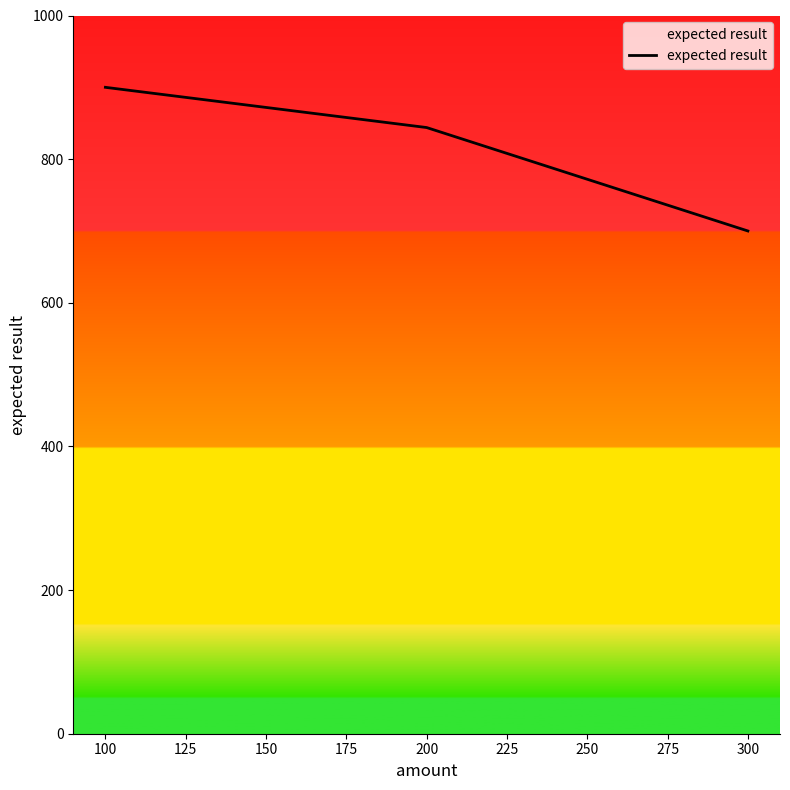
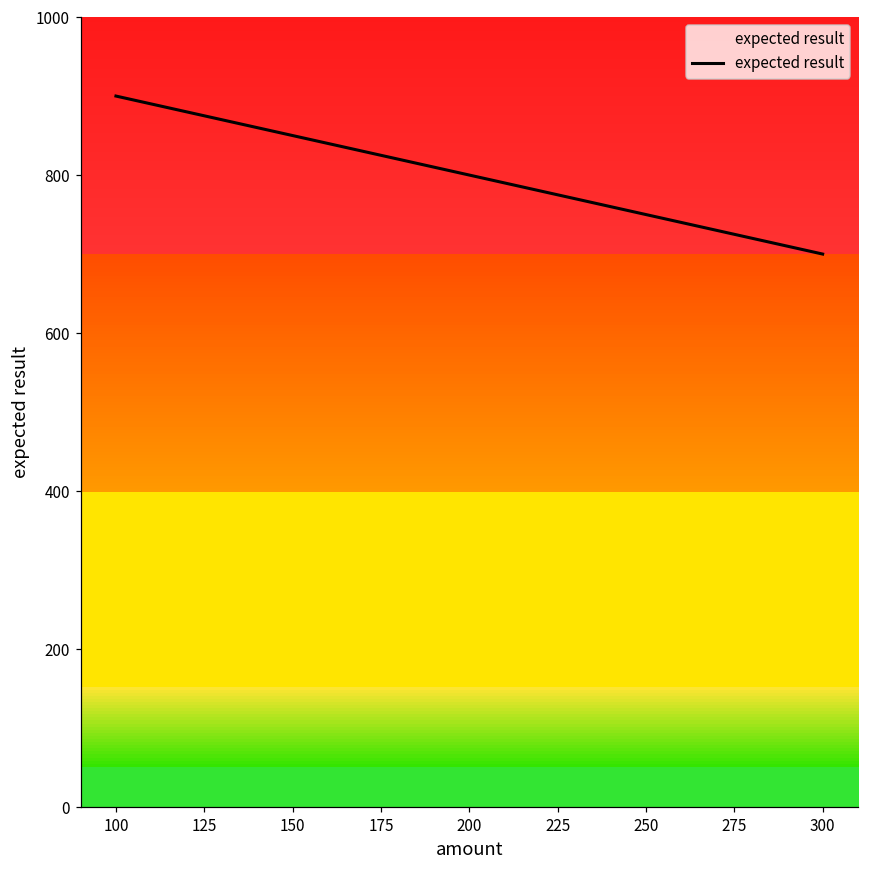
200: 840 -> 800
